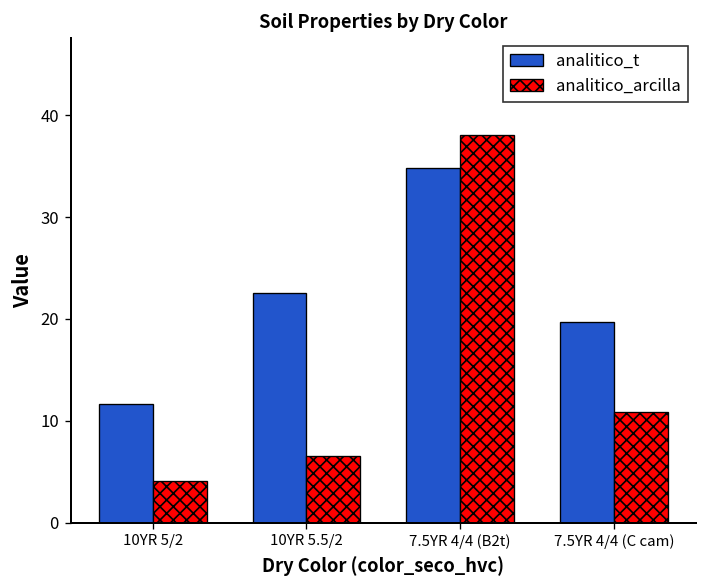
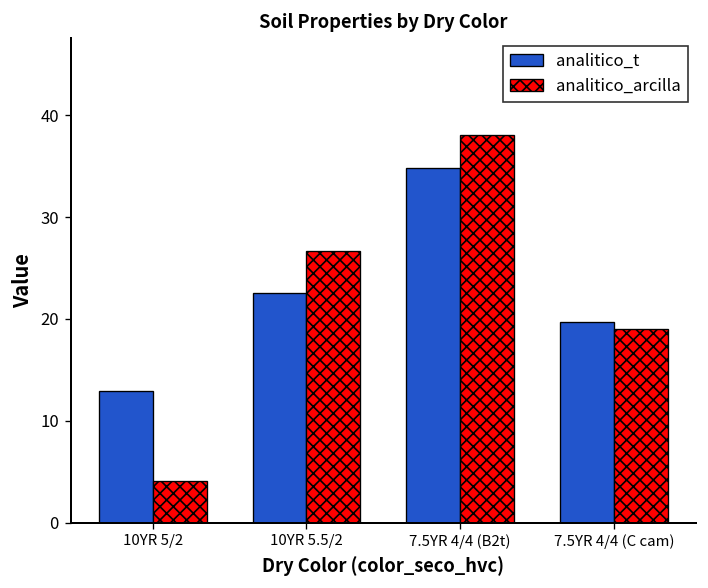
analitico_t, 10YR 5/2: 12 -> 13
analitico_arcilla, 10YR 5.5/2: 7 -> 27
analitico_arcilla, 7.5YR 4/4 (C cam): 11 -> 19
